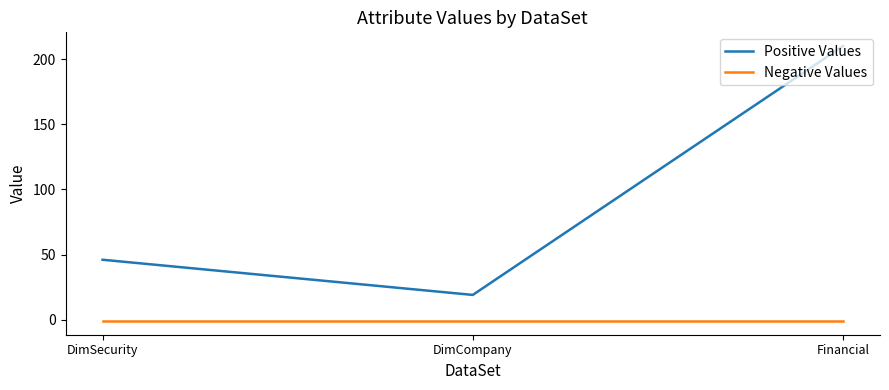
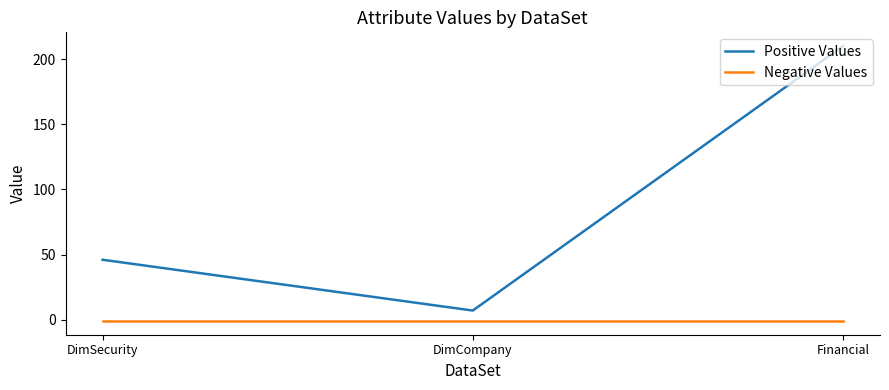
Positive Values, DimCompany: 19 -> 7
